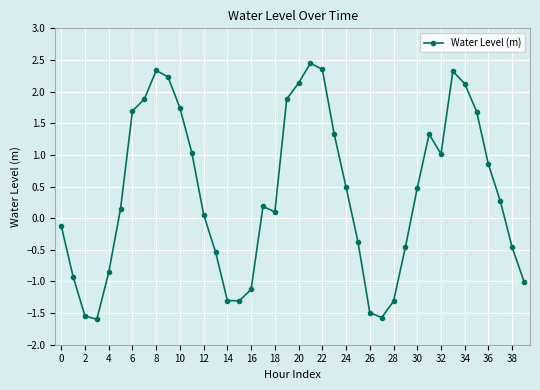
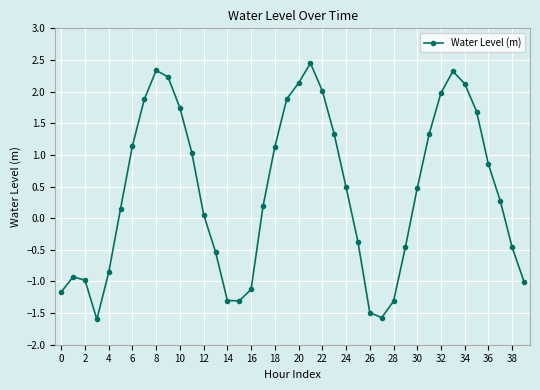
0: -0.1 -> -1.2
2: -1.5 -> -1.0
6: 1.7 -> 1.1
18: 0.1 -> 1.1
22: 2.4 -> 2.0
32: 1.0 -> 2.0
